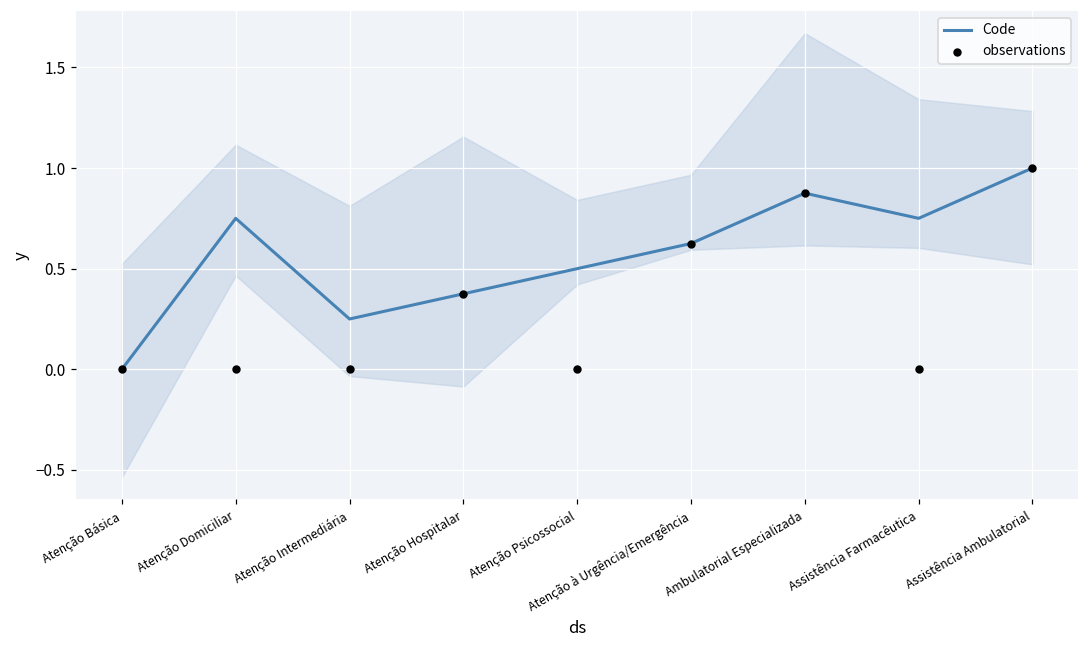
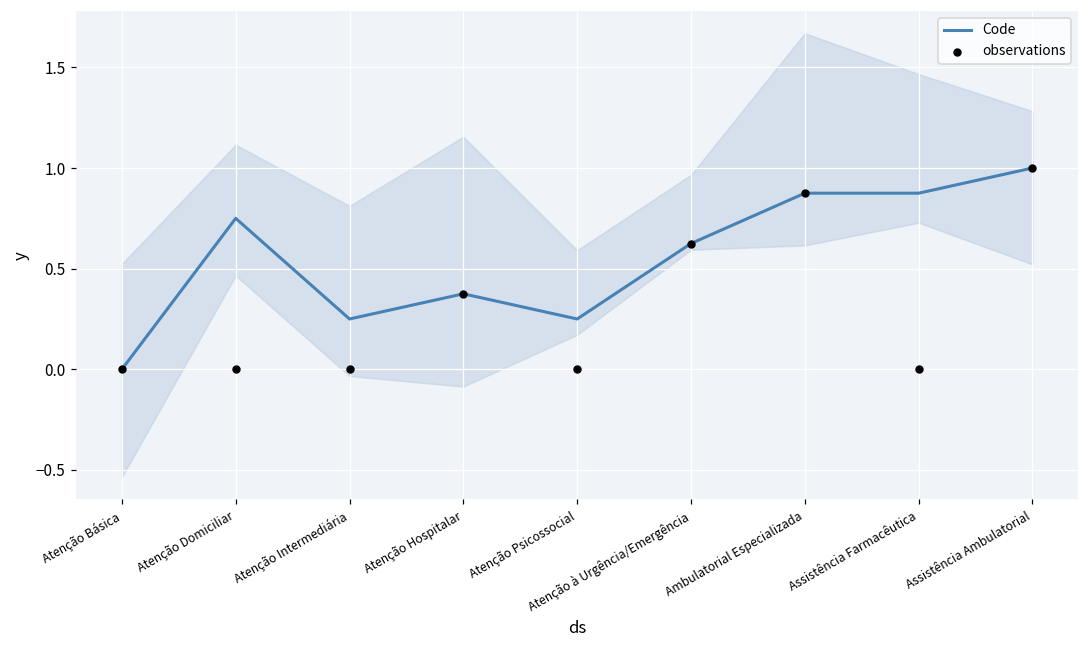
Code, Atenção Psicossocial: 0.50 -> 0.25
Code, Assistência Farmacêutica: 0.75 -> 0.88
